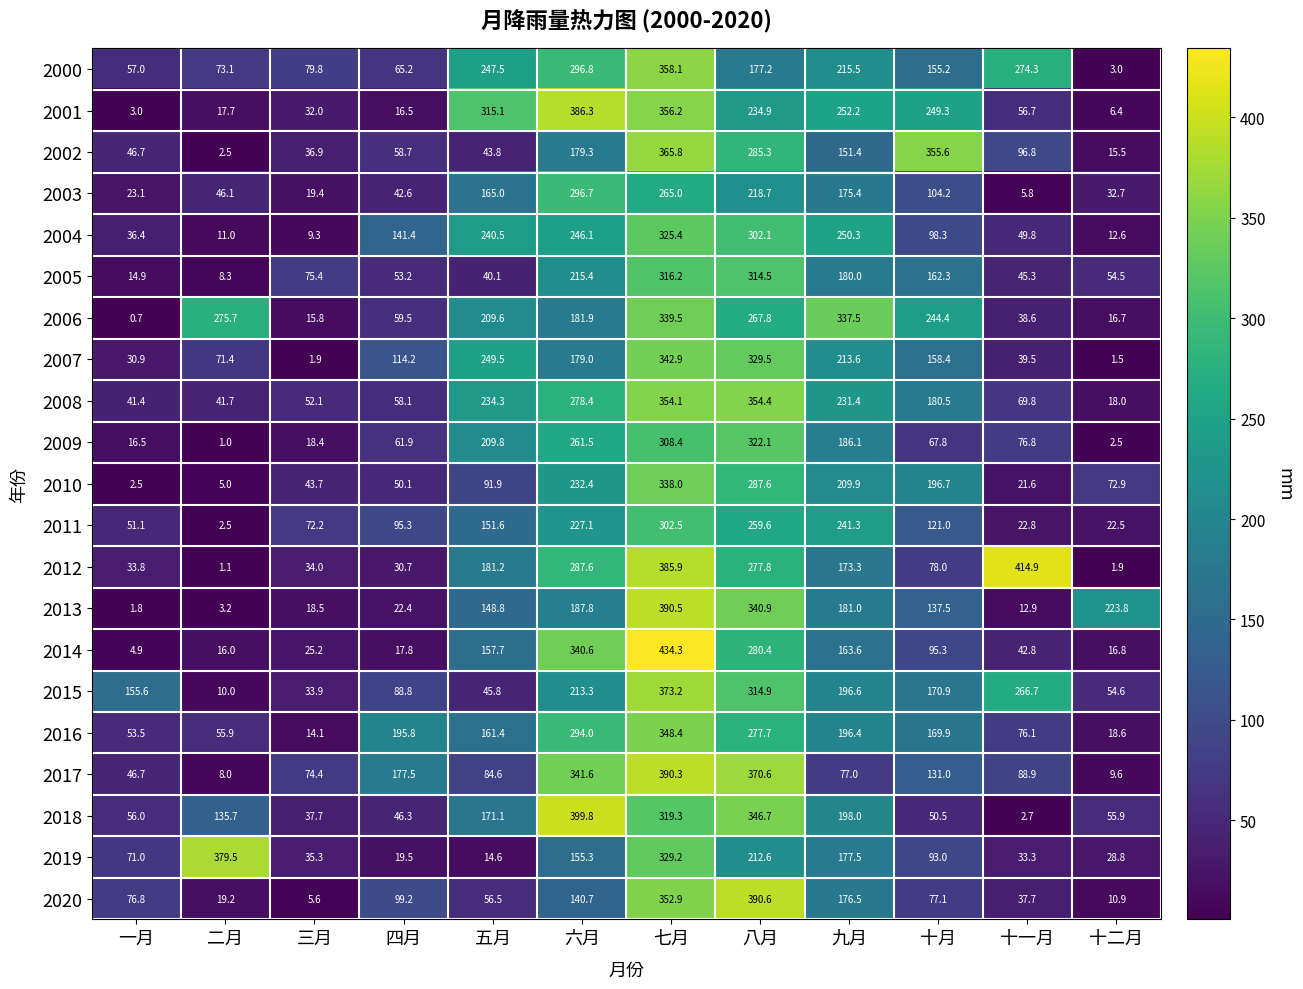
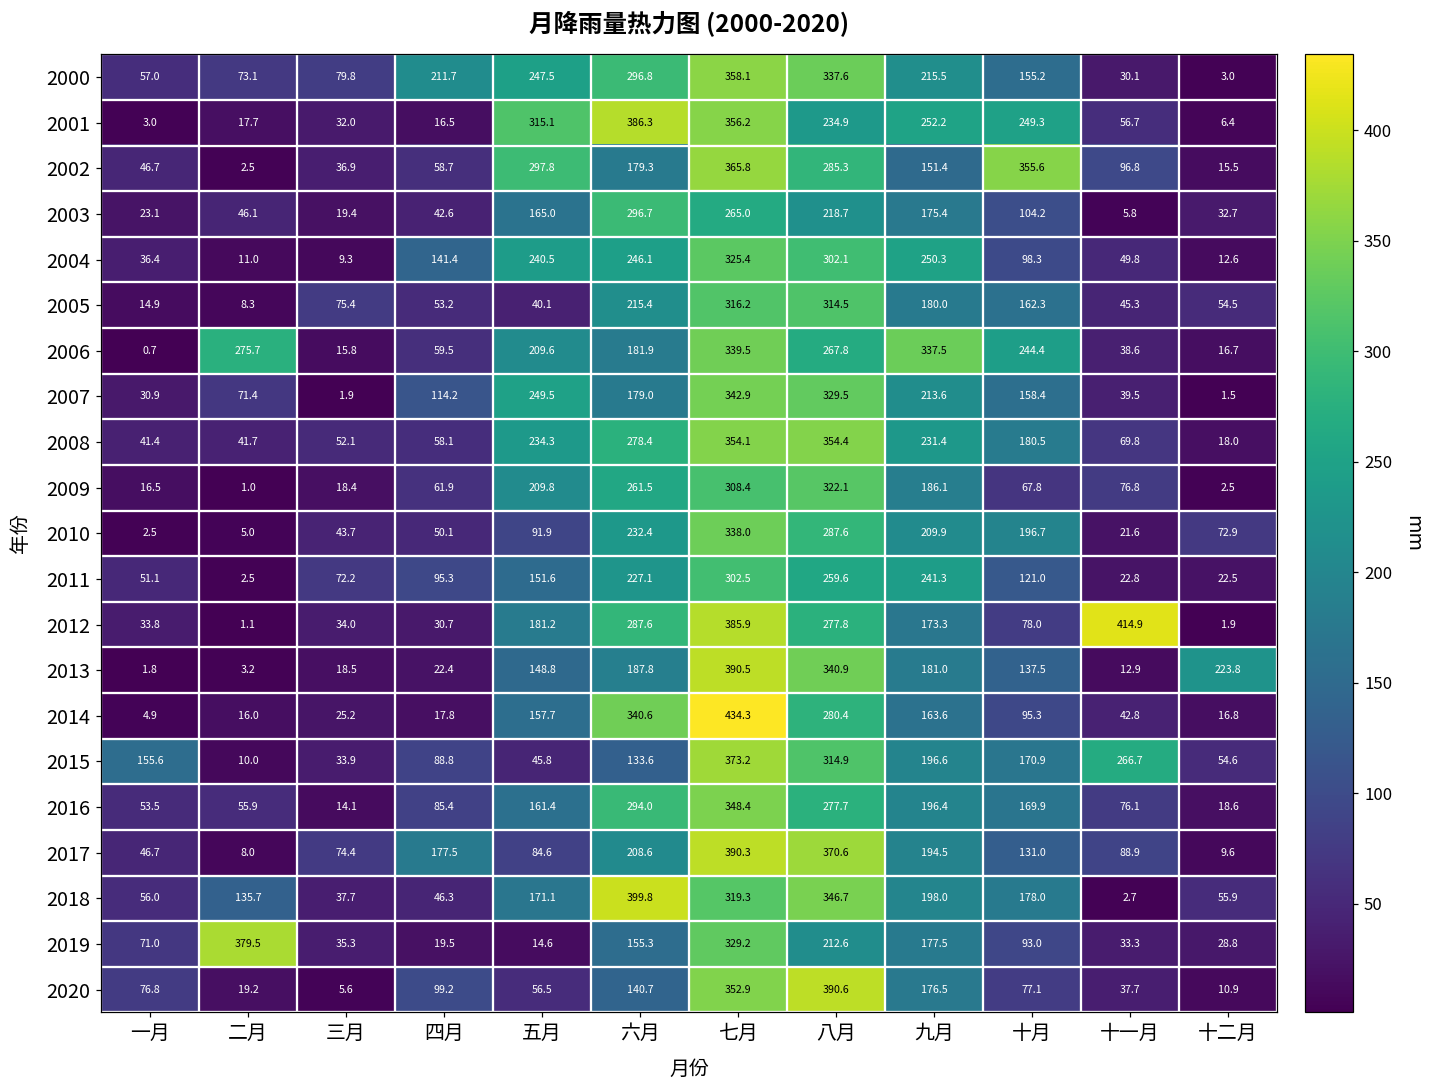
2000, 四月: 65.2 -> 211.7
2000, 八月: 177.2 -> 337.6
2000, 十一月: 274.3 -> 30.1
2002, 五月: 43.8 -> 297.8
2015, 六月: 213.3 -> 133.6
2016, 四月: 195.8 -> 85.4
2017, 六月: 341.6 -> 208.6
2017, 九月: 77.0 -> 194.5
2018, 十月: 50.5 -> 178.0
